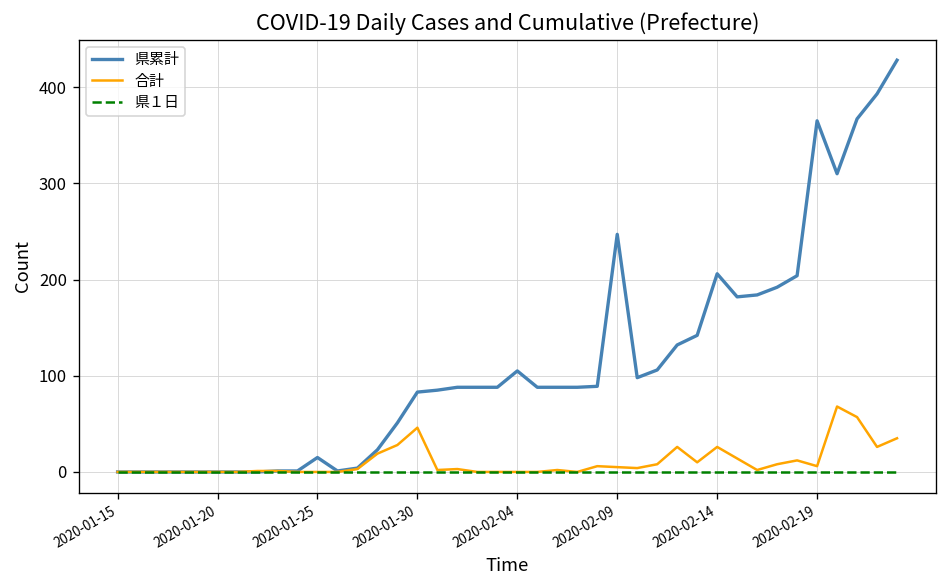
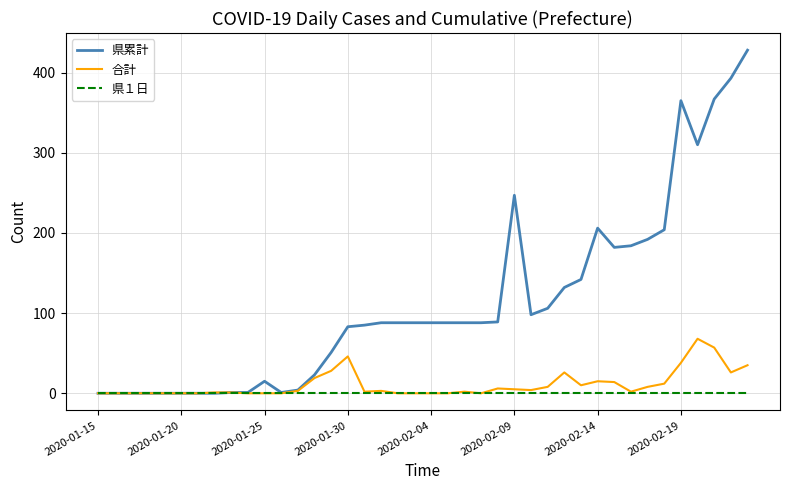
県累計, 2020-02-04: 110 -> 90
合計, 2020-02-14: 30 -> 20
合計, 2020-02-19: 10 -> 40
